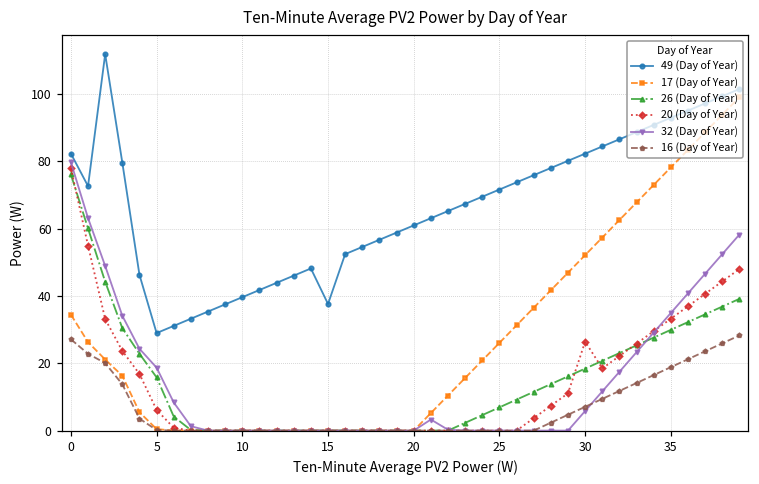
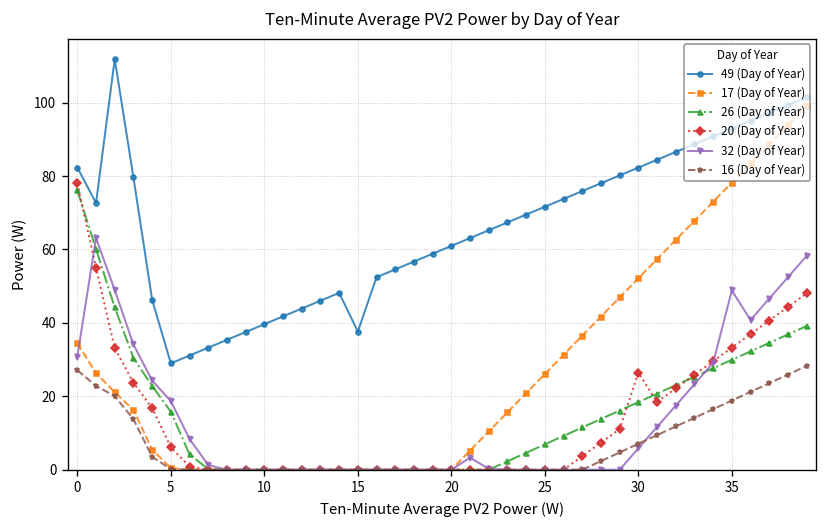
32 (Day of Year), 0: 80 -> 31
32 (Day of Year), 35: 35 -> 49
